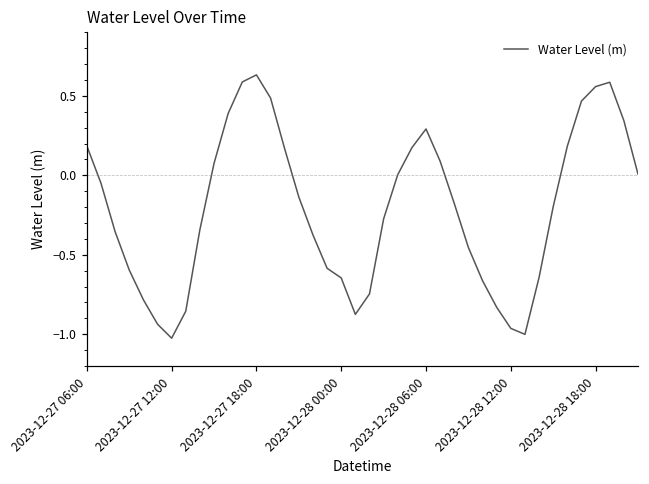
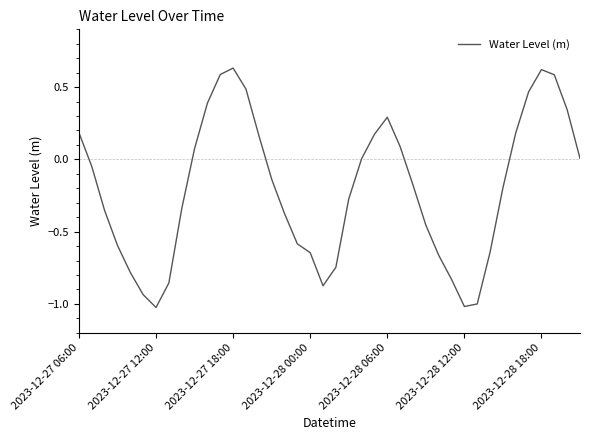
2023-12-28 12:00: -0.96 -> -1.02
2023-12-28 18:00: 0.56 -> 0.62
